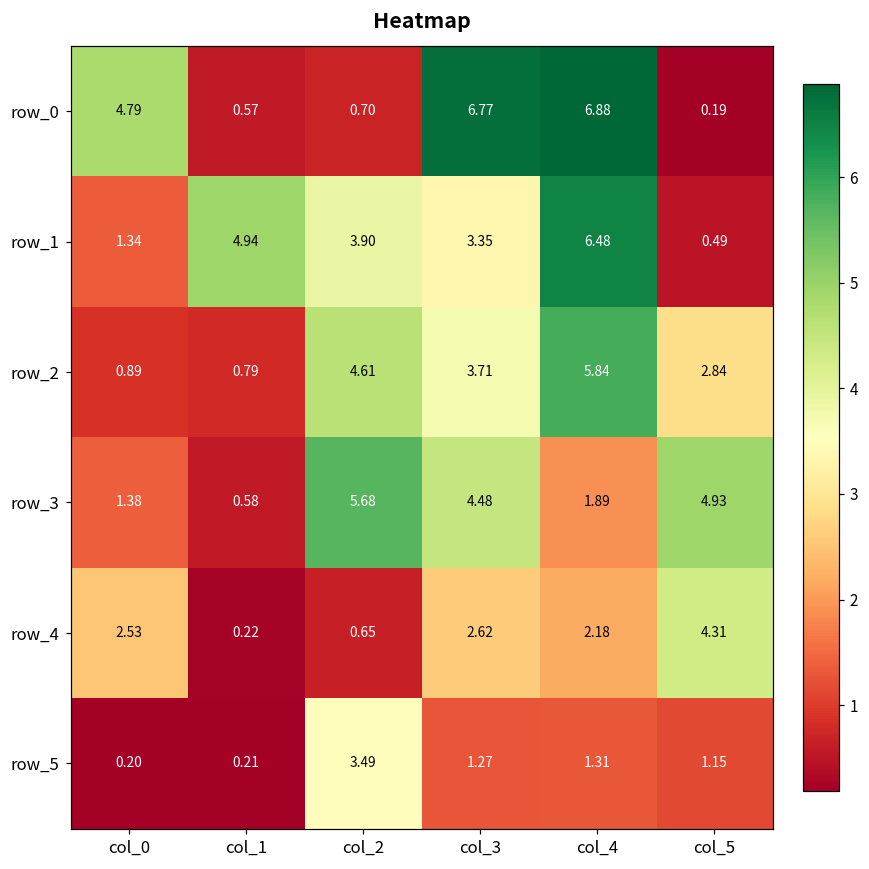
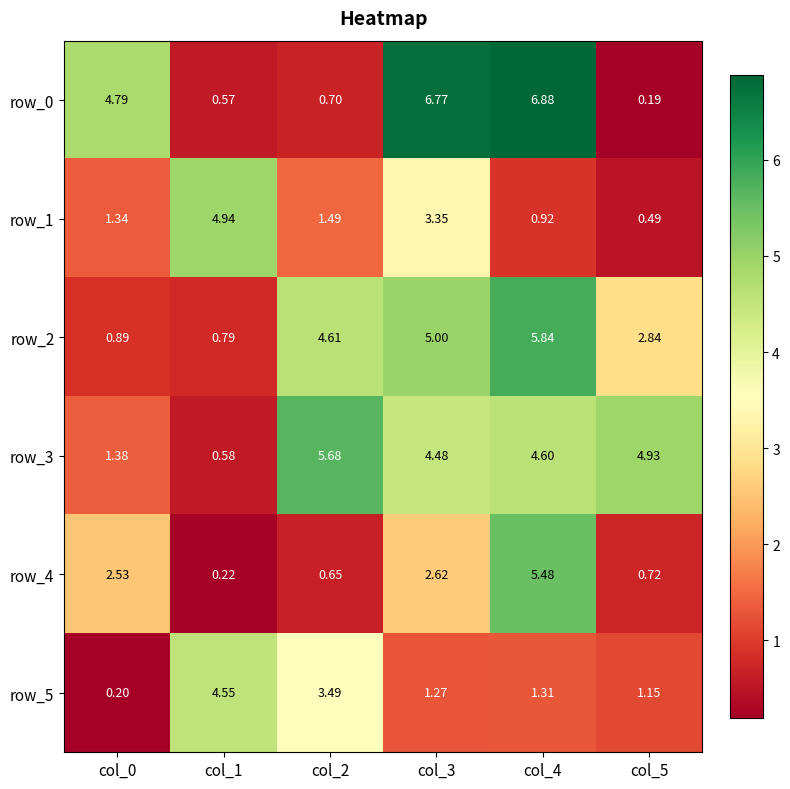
row_1, col_2: 3.90 -> 1.49
row_1, col_4: 6.48 -> 0.92
row_2, col_3: 3.71 -> 5.00
row_3, col_4: 1.89 -> 4.60
row_4, col_4: 2.18 -> 5.48
row_4, col_5: 4.31 -> 0.72
row_5, col_1: 0.21 -> 4.55
